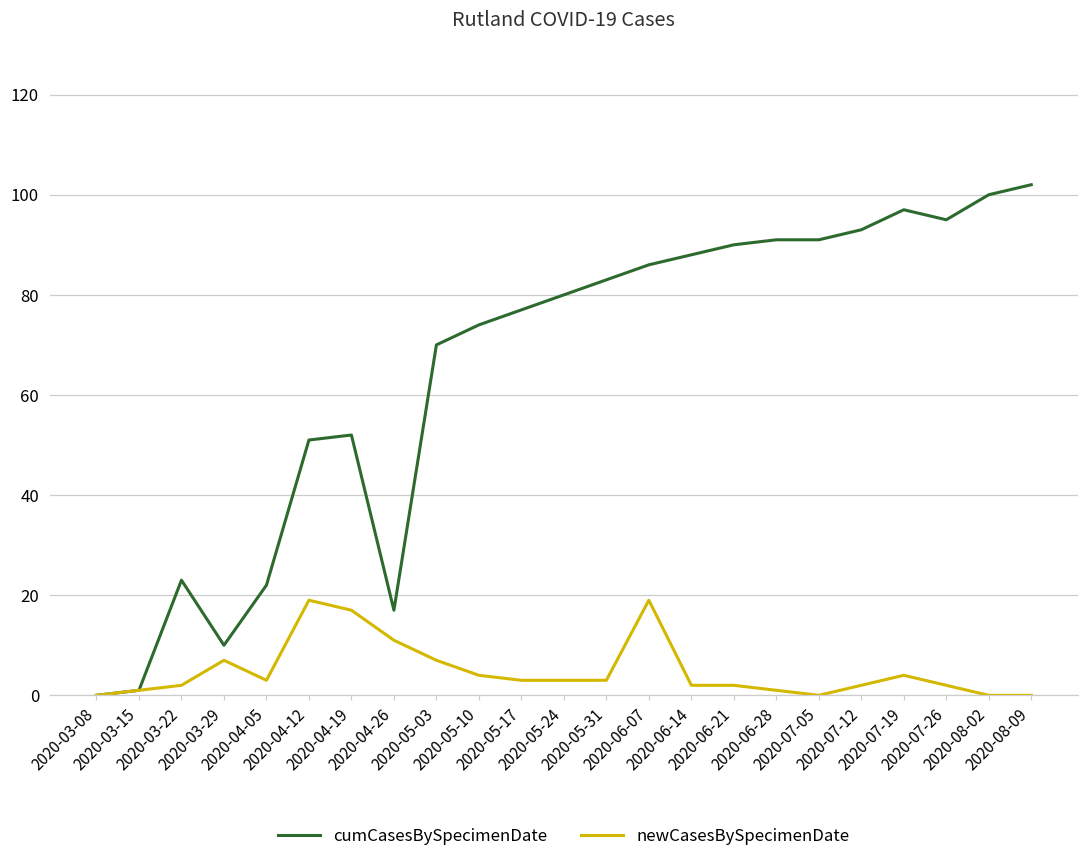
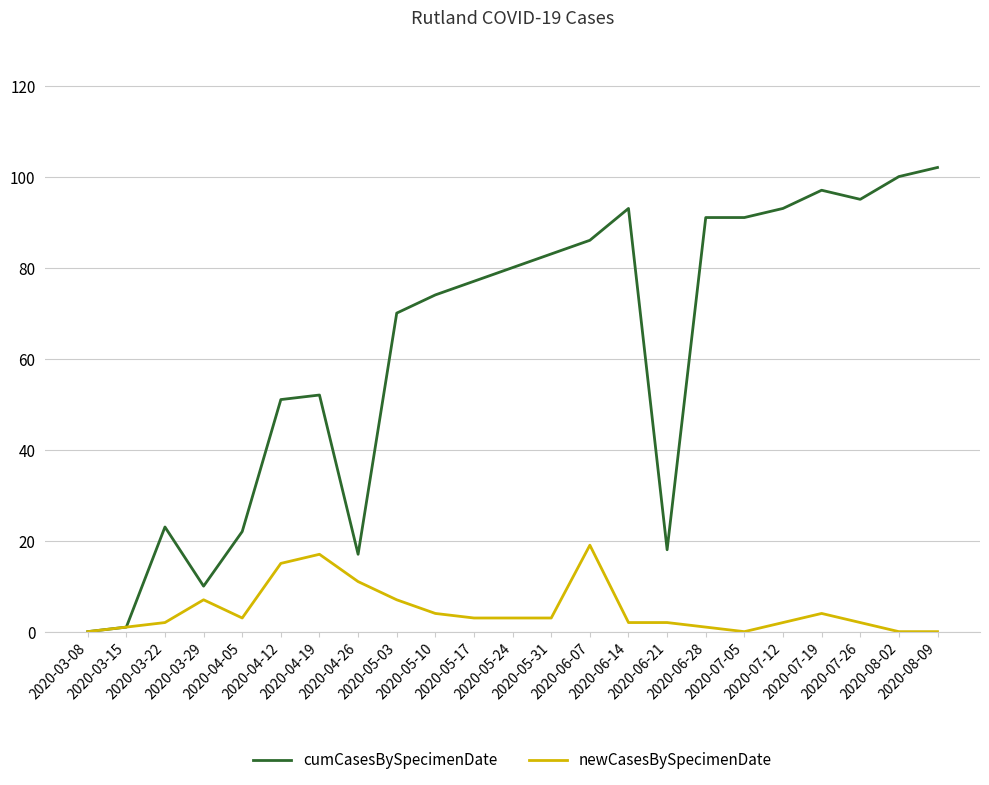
newCasesBySpecimenDate, 2020-04-12: 19 -> 15
cumCasesBySpecimenDate, 2020-06-14: 88 -> 93
cumCasesBySpecimenDate, 2020-06-21: 90 -> 18
